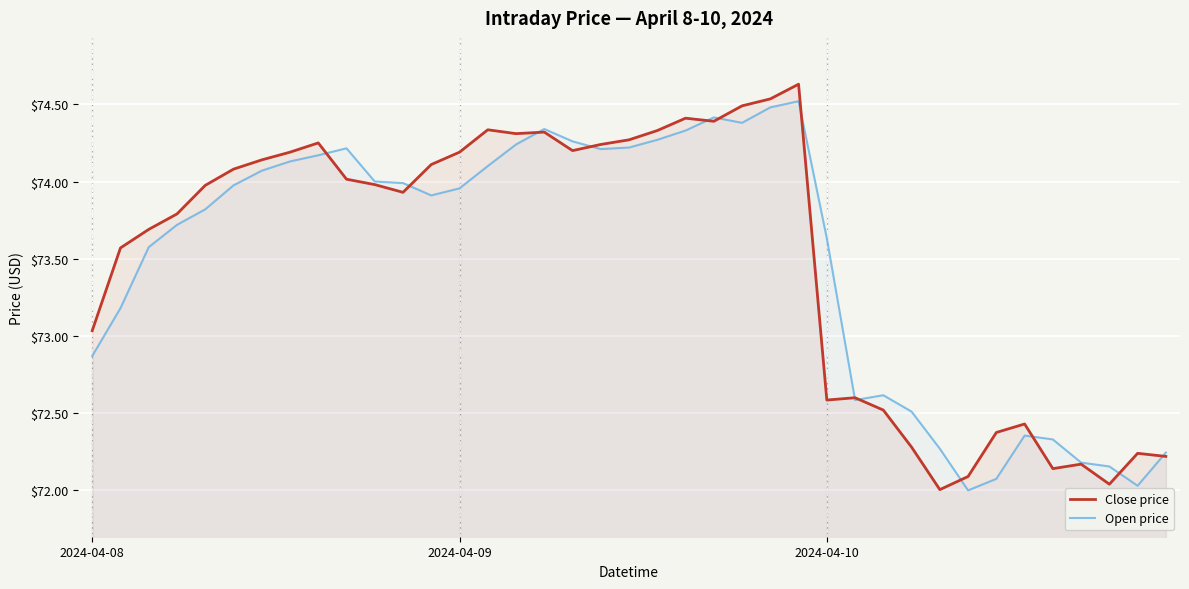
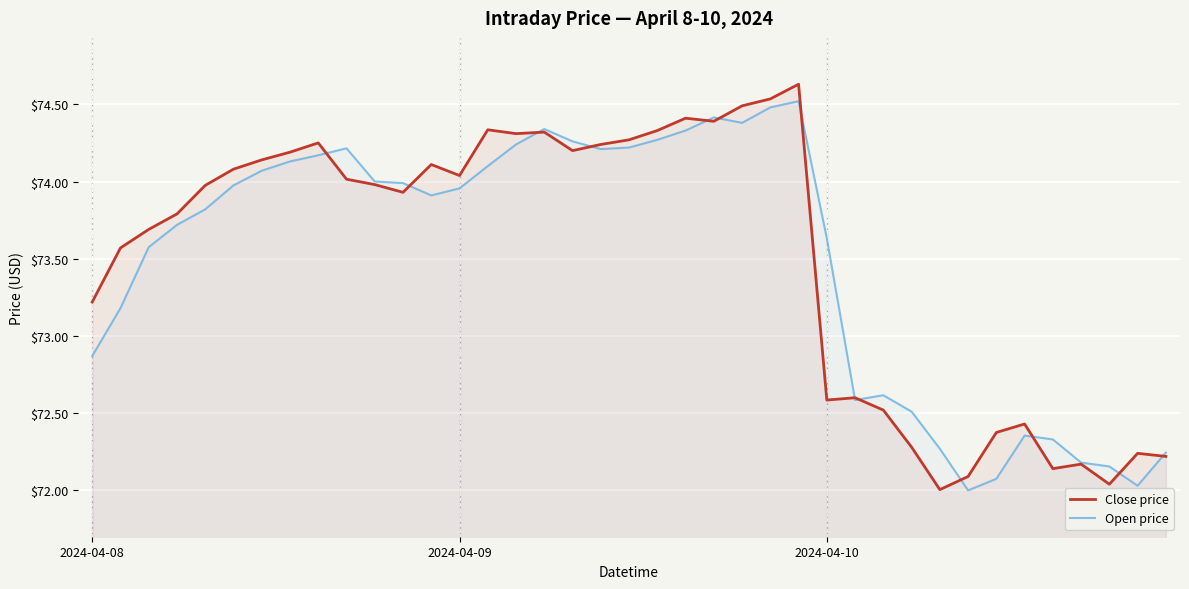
Close price, 2024-04-08: $73.03 -> $73.22
Close price, 2024-04-09: $74.19 -> $74.04
